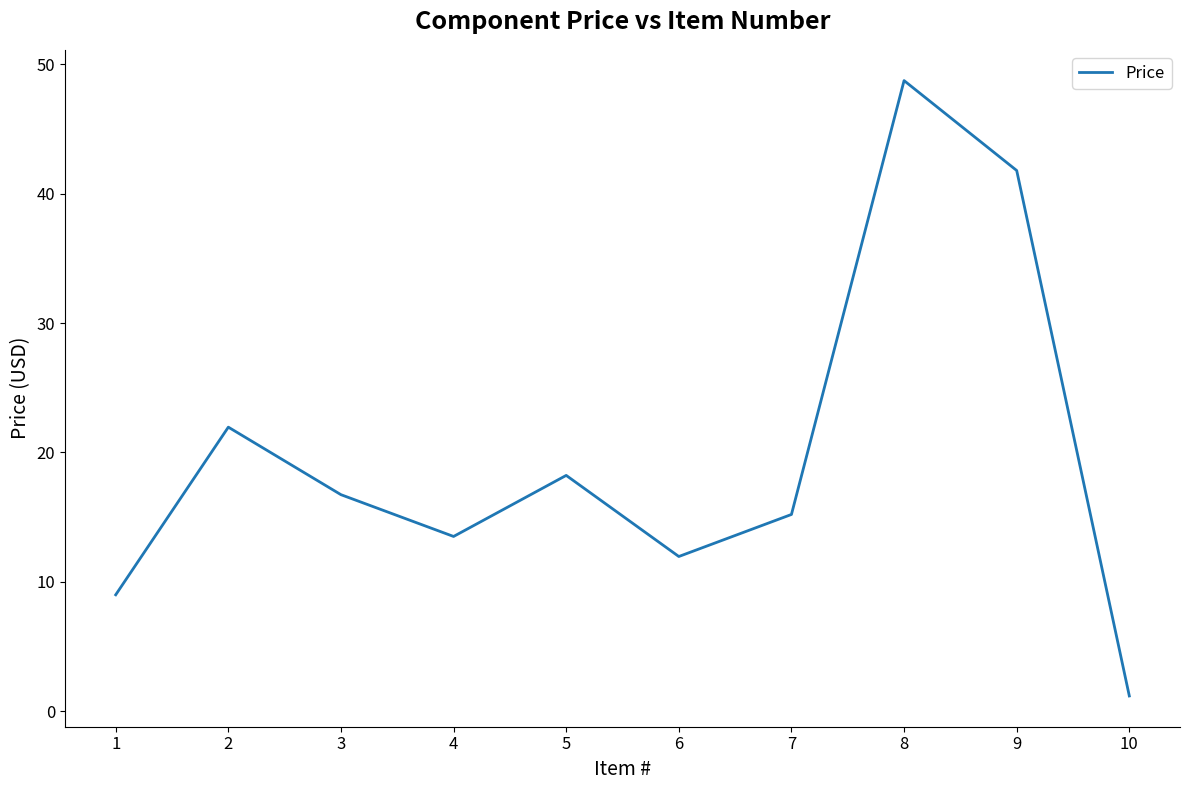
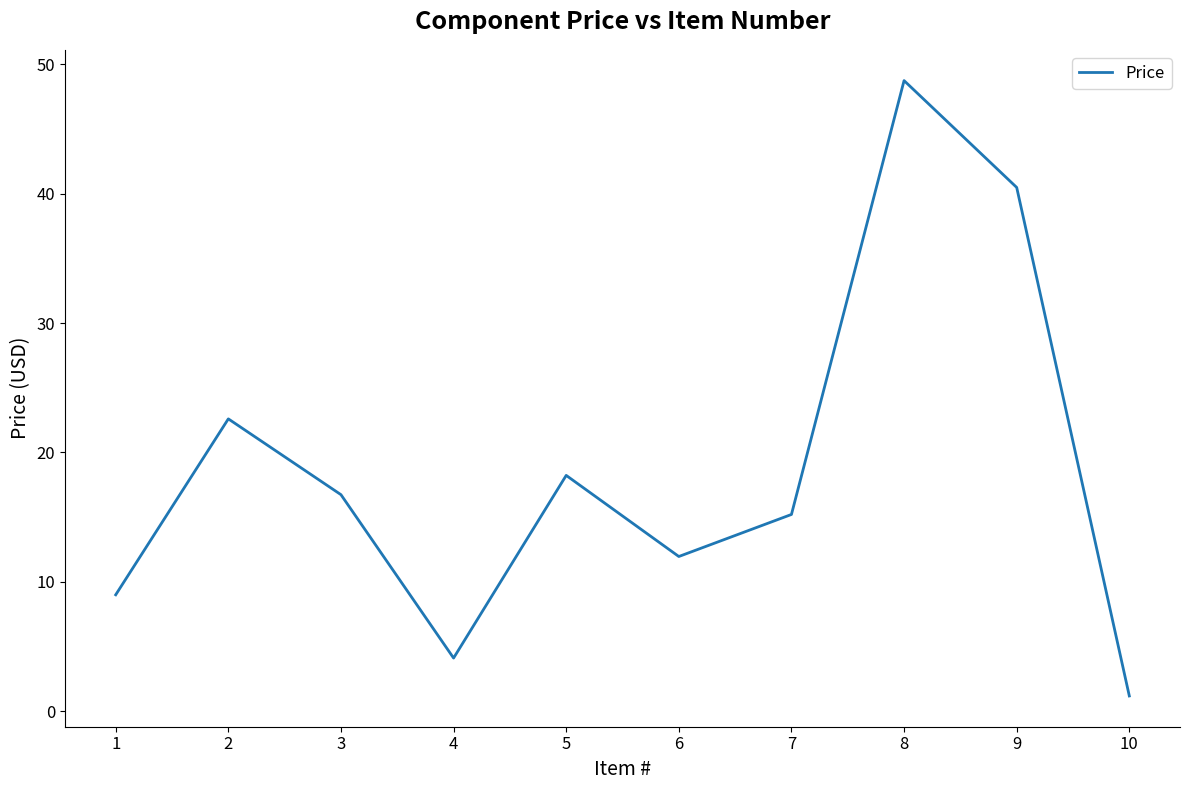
2: 22.0 -> 22.6
4: 13.5 -> 4.1
9: 41.8 -> 40.5
